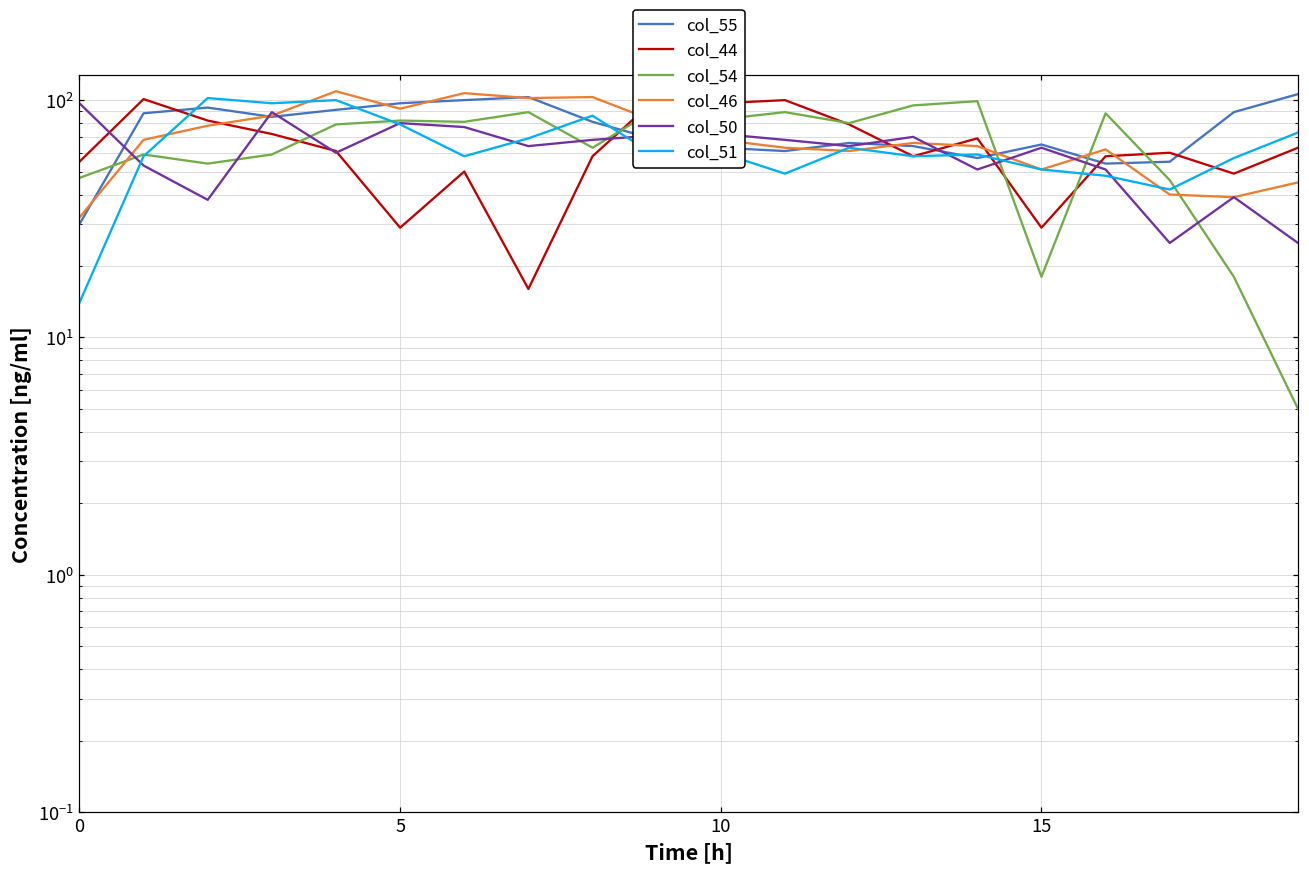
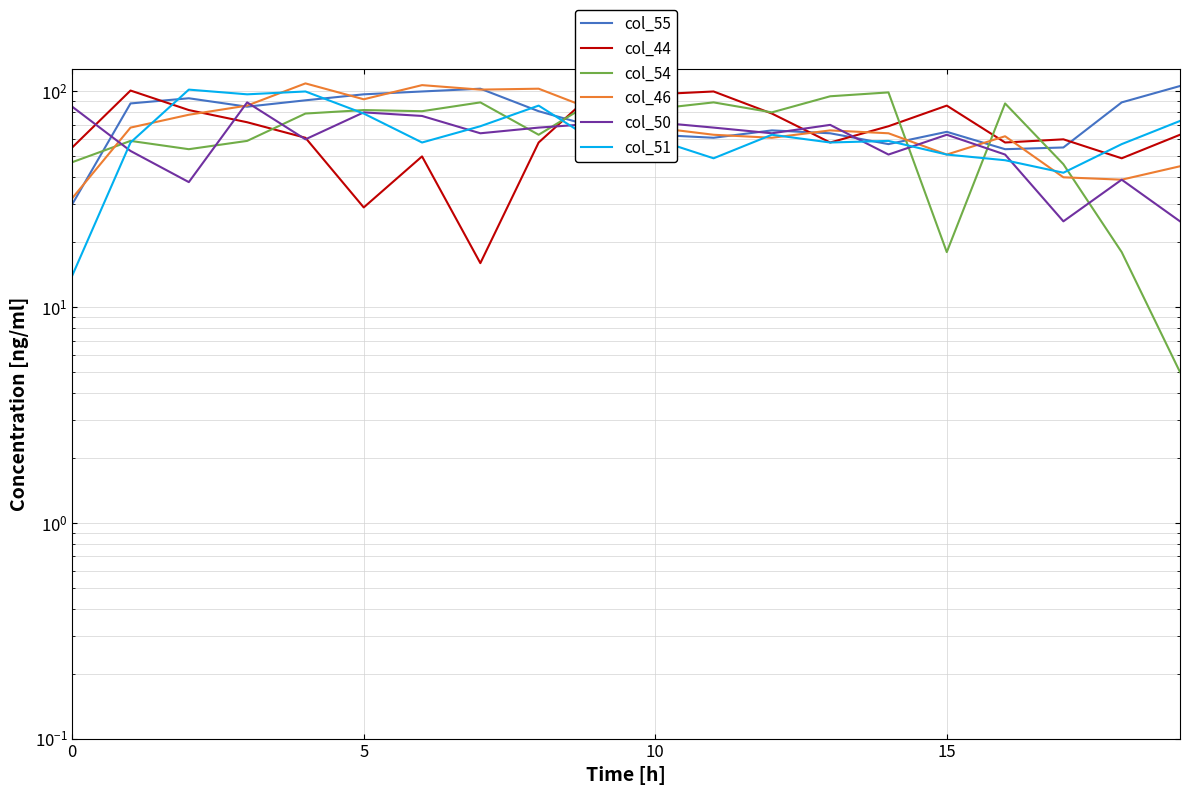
col_50, 0: 100 -> 85
col_44, 15: 29 -> 86
